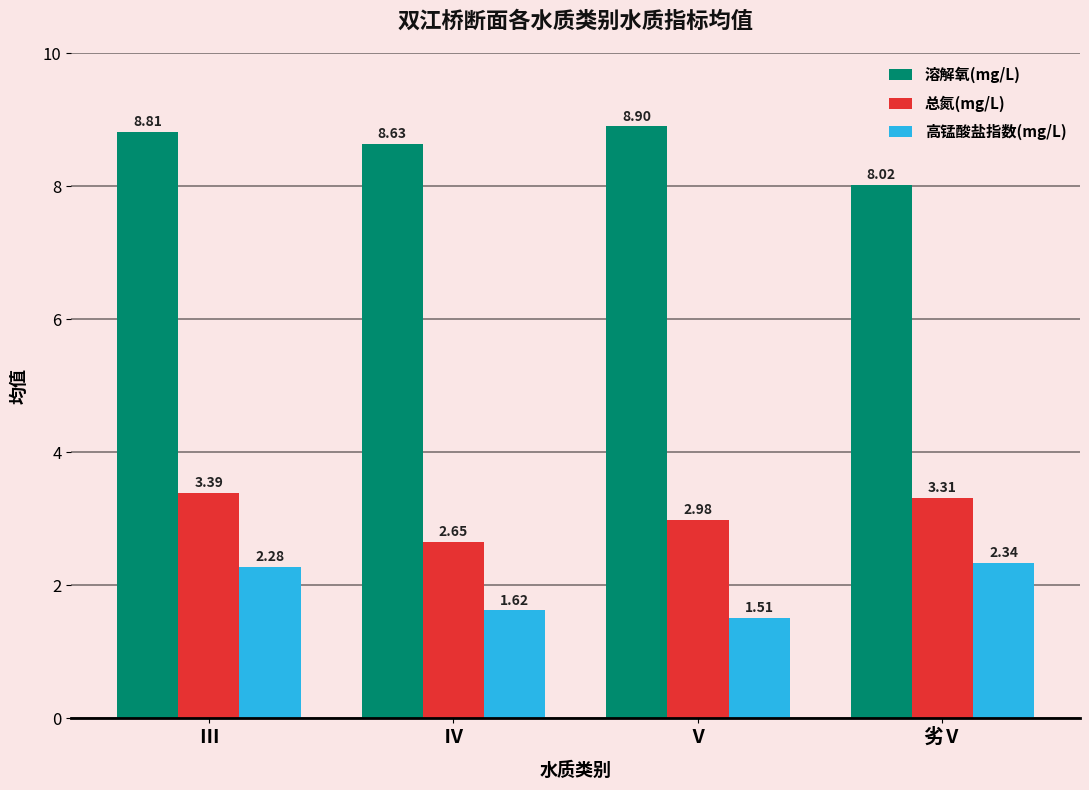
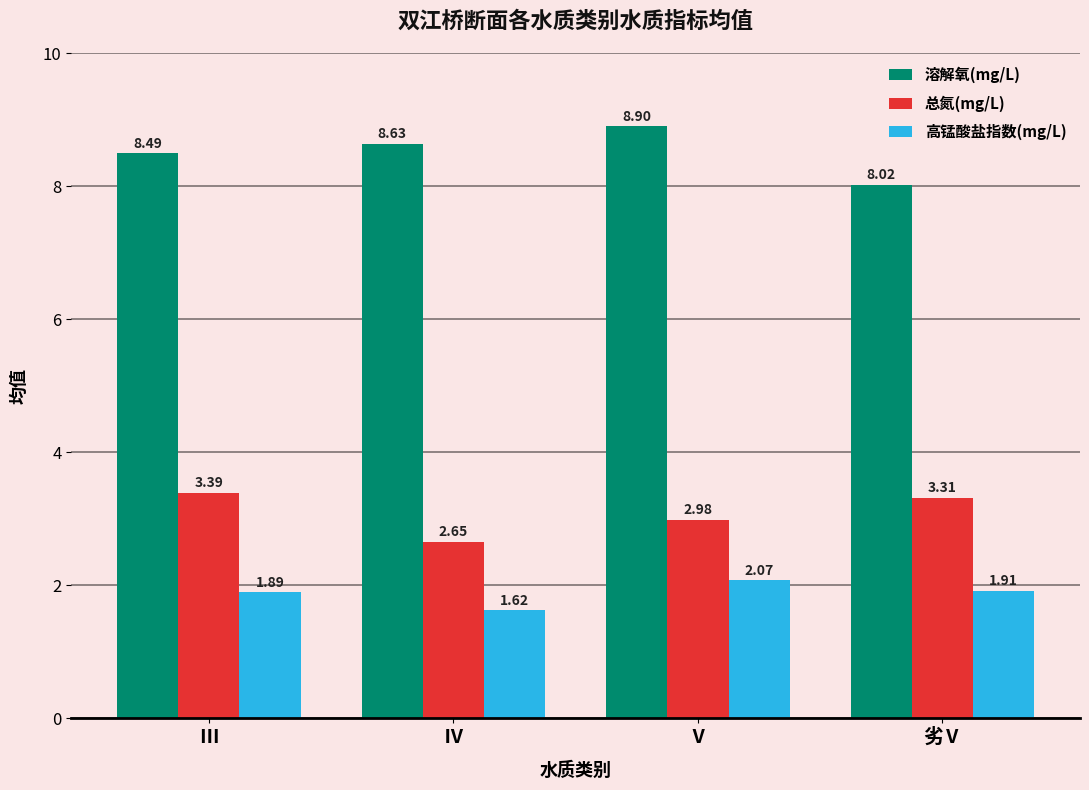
溶解氧(mg/L), Ⅲ: 8.81 -> 8.49
高锰酸盐指数(mg/L), Ⅲ: 2.28 -> 1.89
高锰酸盐指数(mg/L), Ⅴ: 1.51 -> 2.07
高锰酸盐指数(mg/L), 劣Ⅴ: 2.34 -> 1.91
